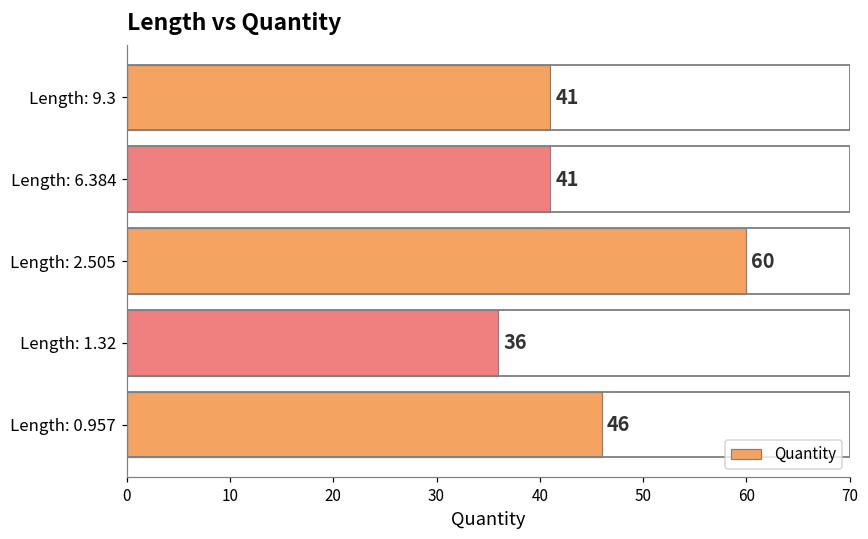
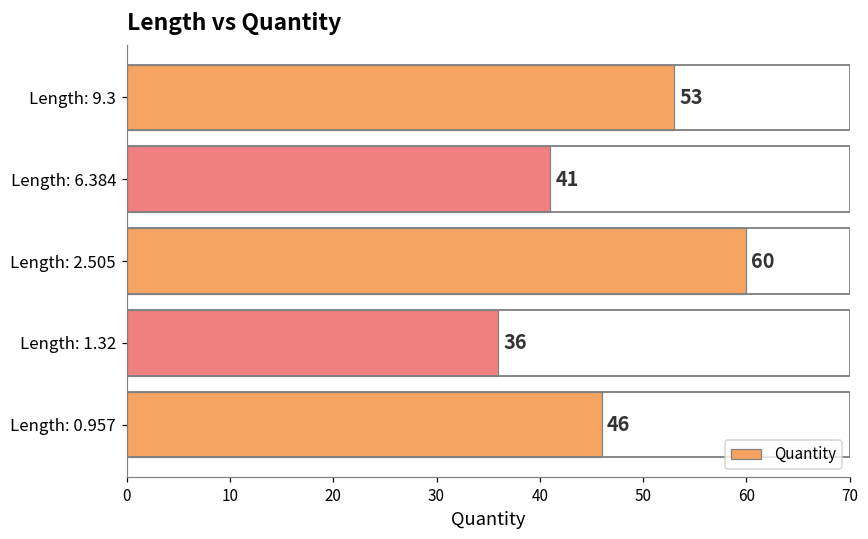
Length: 9.3: 41 -> 53
